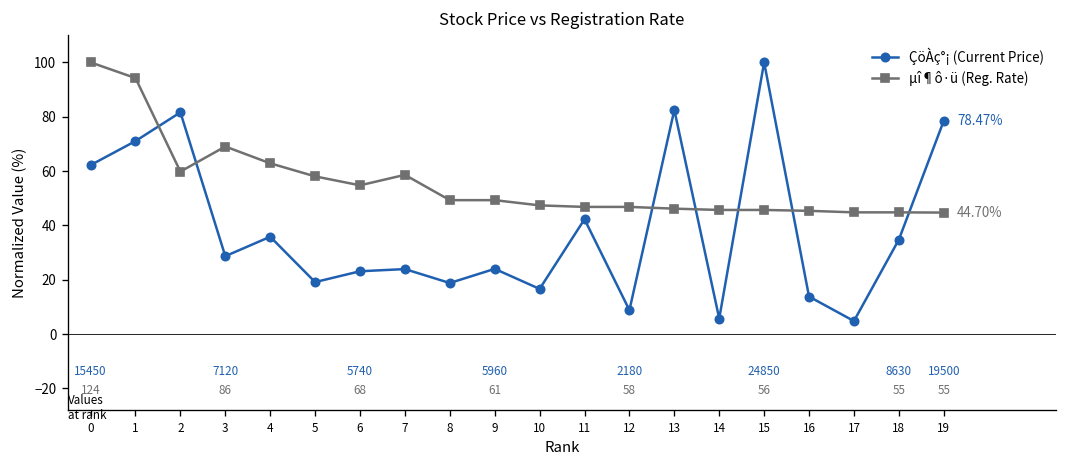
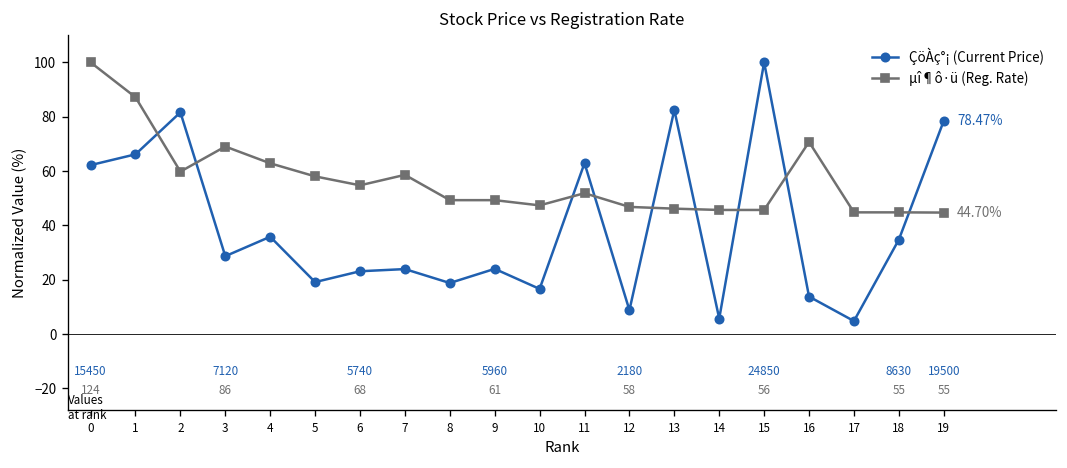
ÇöÀç°¡ (Current Price), 1: 71 -> 66
µî¶ô·ü (Reg. Rate), 1: 94 -> 87
ÇöÀç°¡ (Current Price), 11: 42 -> 63
µî¶ô·ü (Reg. Rate), 11: 47 -> 52
µî¶ô·ü (Reg. Rate), 16: 45 -> 71
